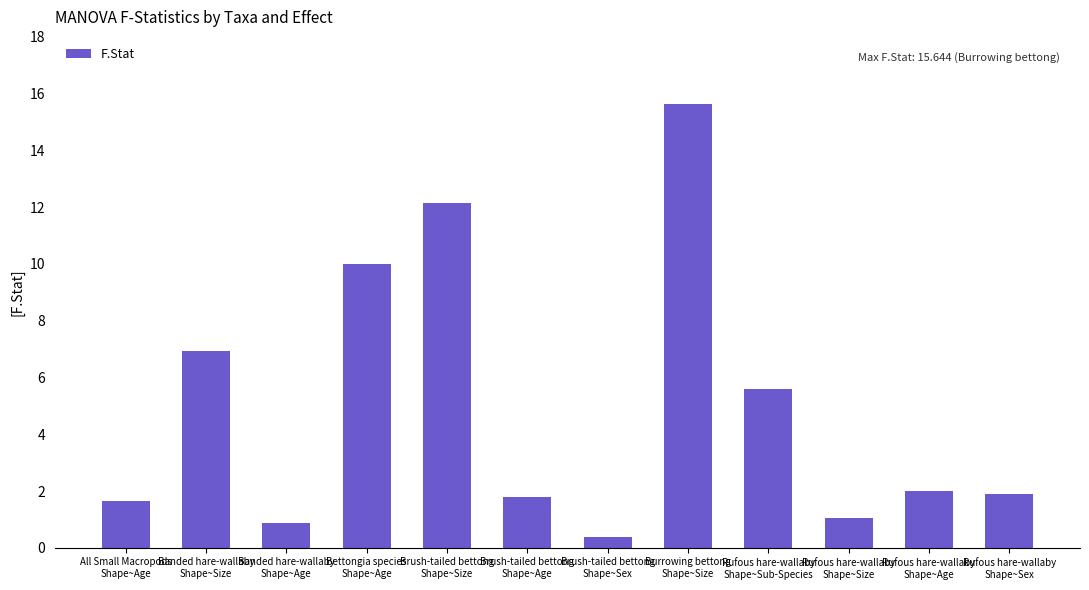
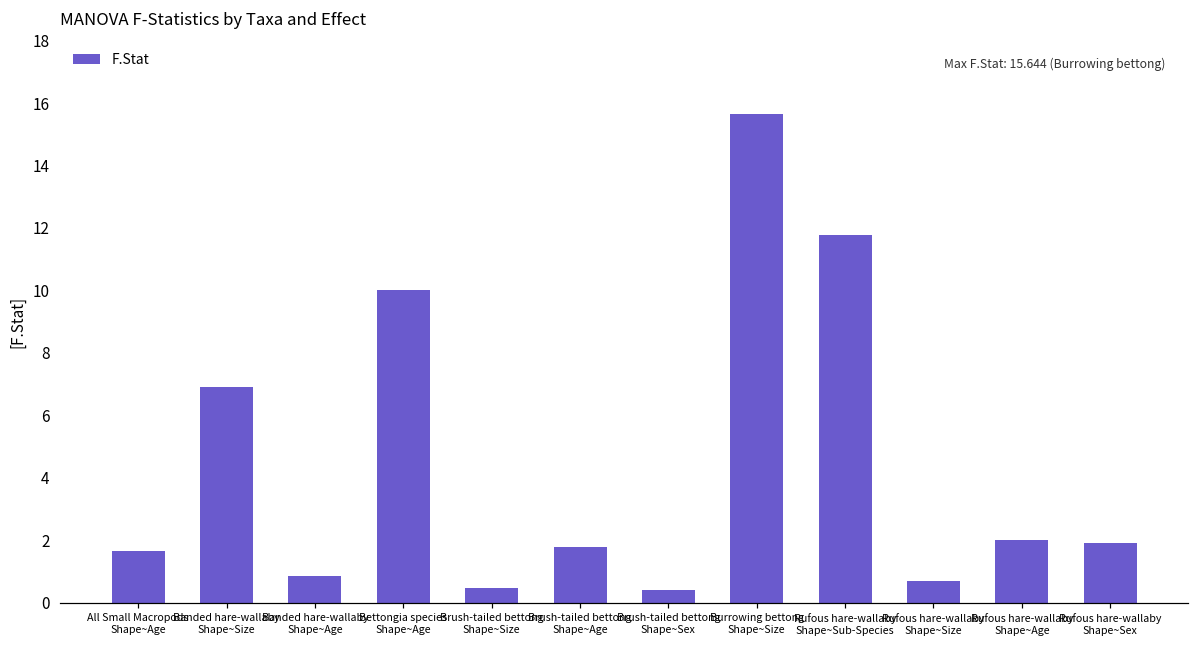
Brush-tailed bettong Shape~Size: 12.1 -> 0.5
Rufous hare-wallaby Shape~Sub-Species: 5.6 -> 11.8
Rufous hare-wallaby Shape~Size: 1.0 -> 0.7
